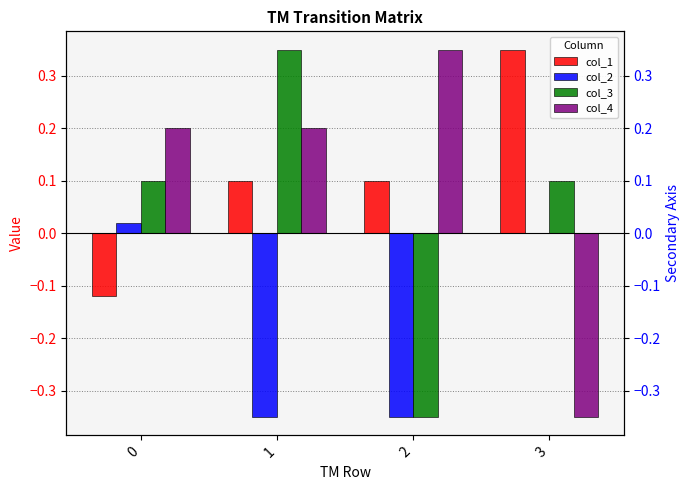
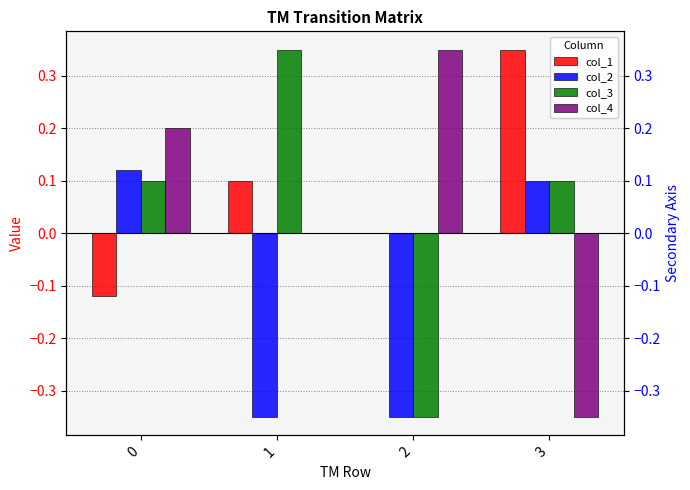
col_2, 0: 0.02 -> 0.12
col_4, 1: 0.2 -> 0.0
col_1, 2: 0.1 -> 0.0
col_2, 3: 0.0 -> 0.1
